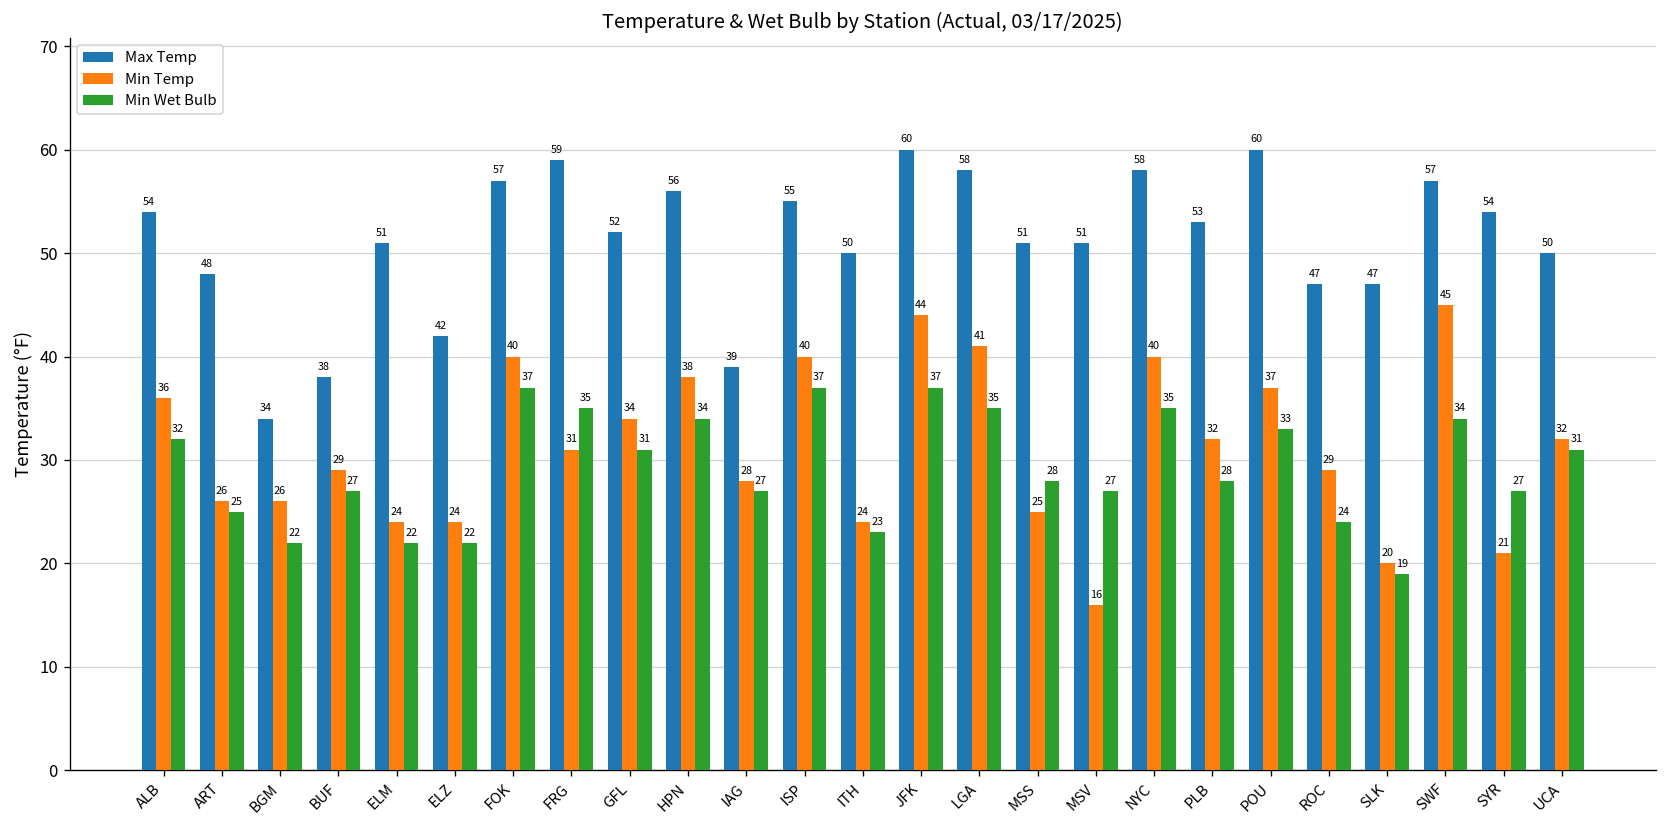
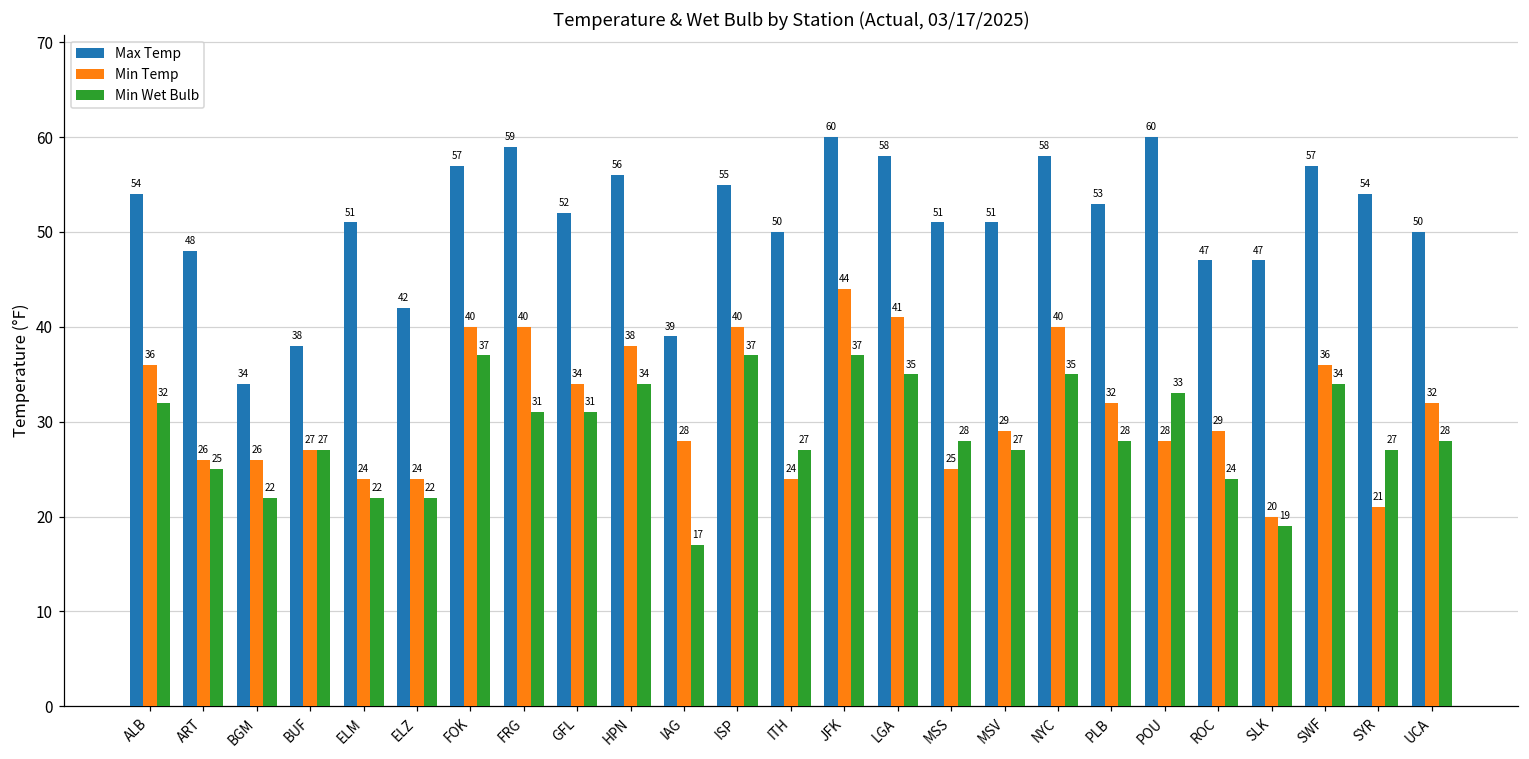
Min Temp, BUF: 29 -> 27
Min Temp, FRG: 31 -> 40
Min Wet Bulb, FRG: 35 -> 31
Min Wet Bulb, IAG: 27 -> 17
Min Wet Bulb, ITH: 23 -> 27
Min Temp, MSV: 16 -> 29
Min Temp, POU: 37 -> 28
Min Temp, SWF: 45 -> 36
Min Wet Bulb, UCA: 31 -> 28
